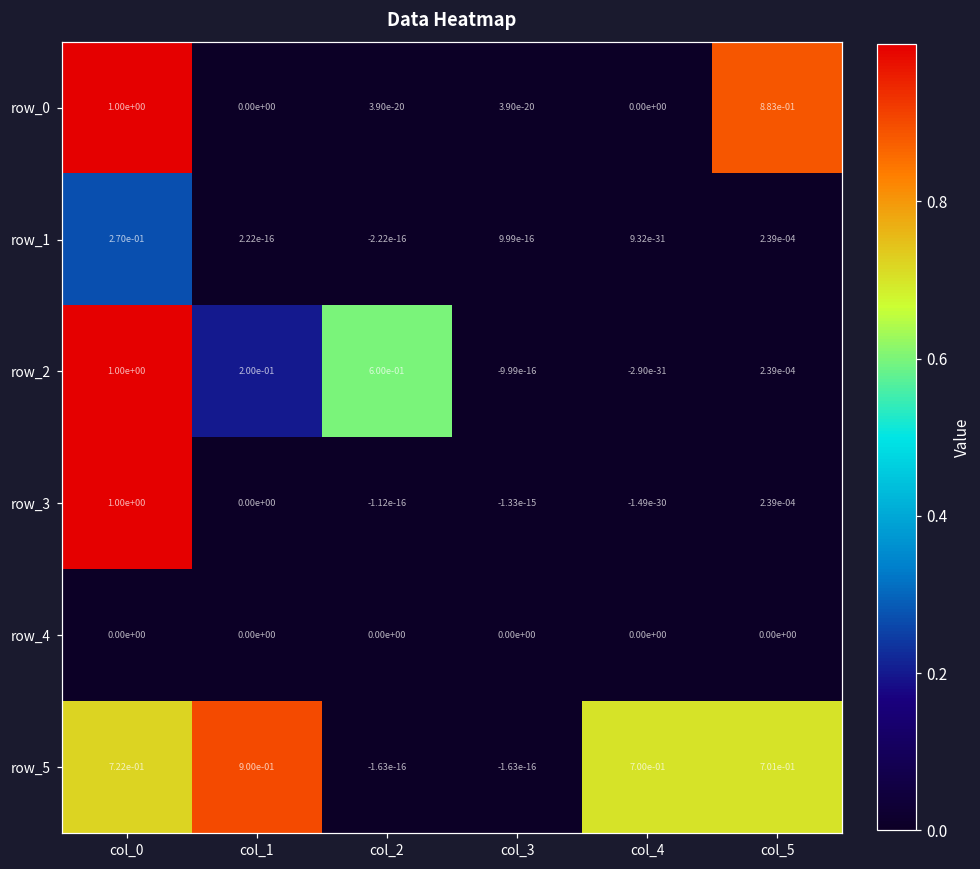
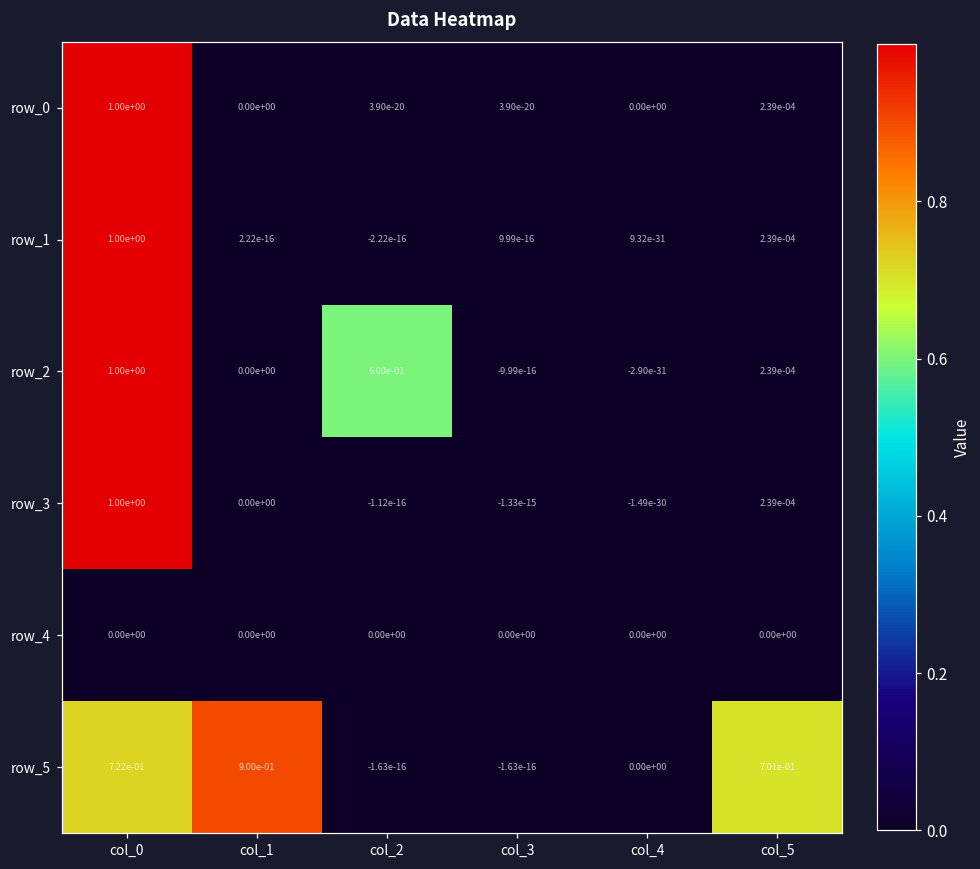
row_0, col_5: 8.83e-01 -> 2.39e-04
row_1, col_0: 2.70e-01 -> 1.00e+00
row_2, col_1: 2.00e-01 -> 0.00e+00
row_5, col_4: 7.00e-01 -> 0.00e+00
